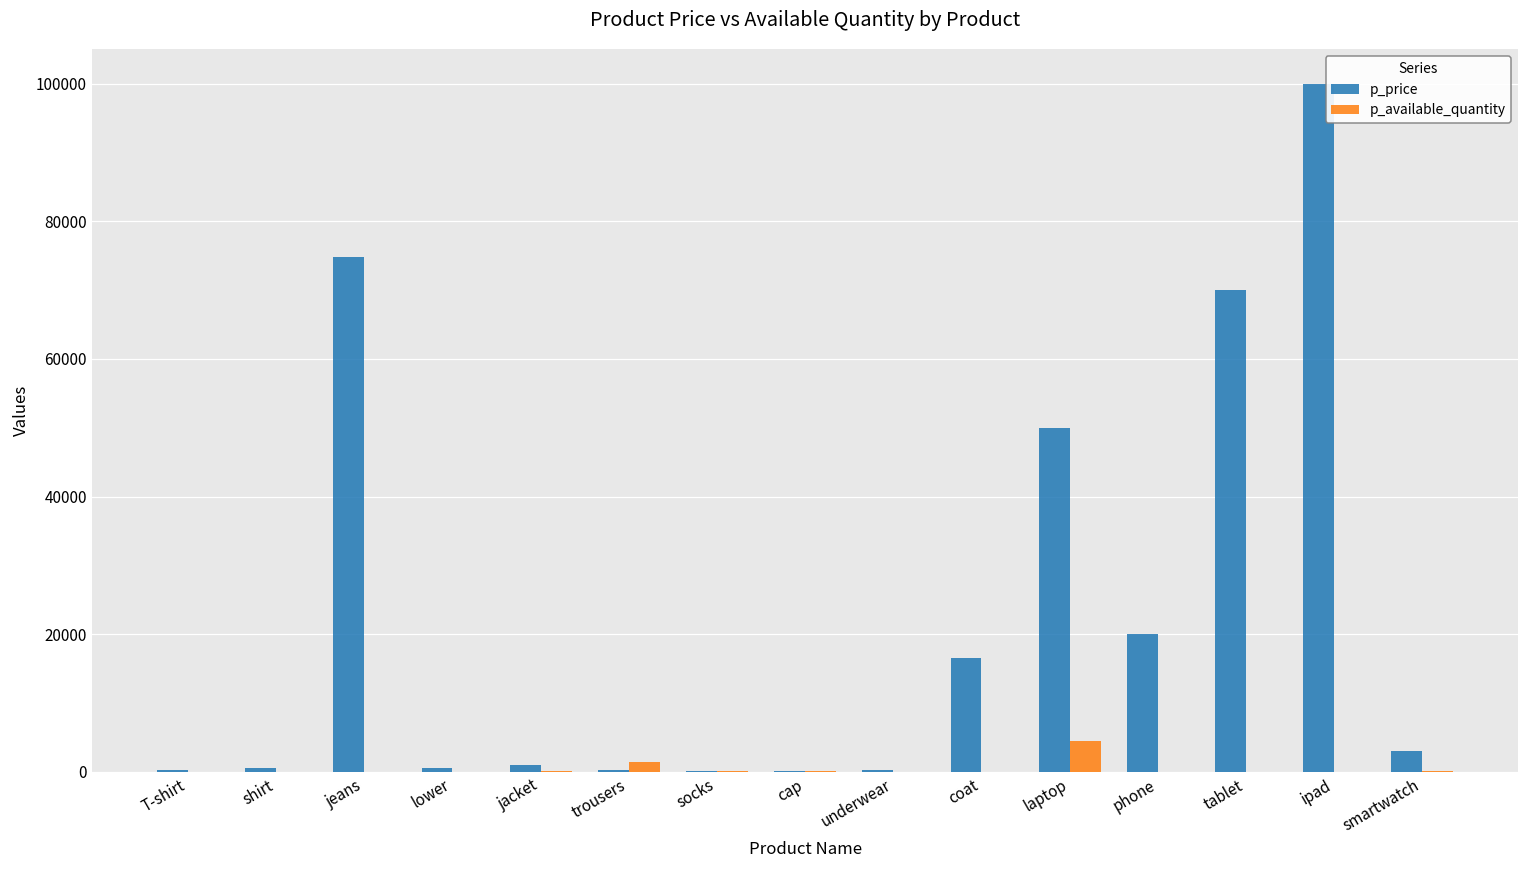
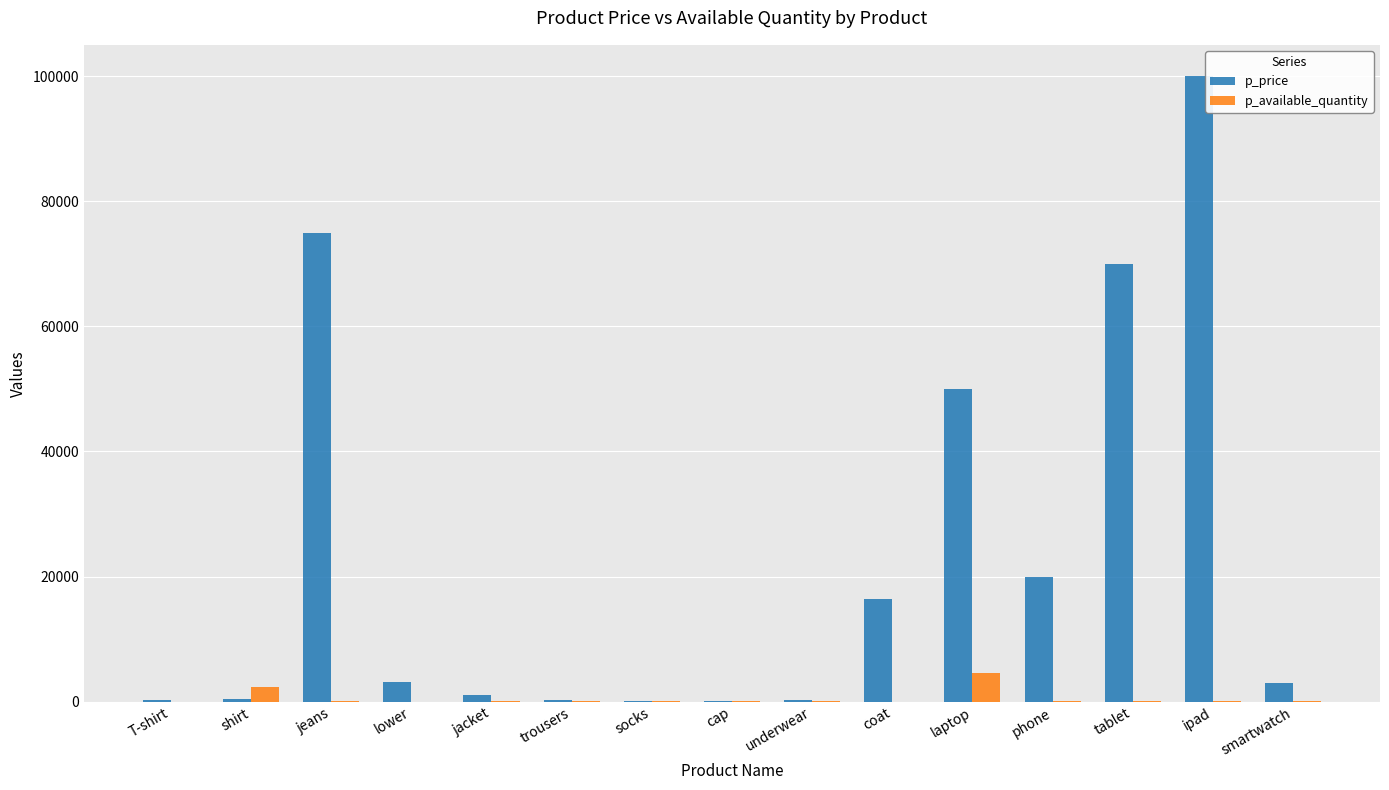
p_available_quantity, shirt: 0 -> 2000
p_price, lower: 1000 -> 3000
p_available_quantity, trousers: 1000 -> 0
